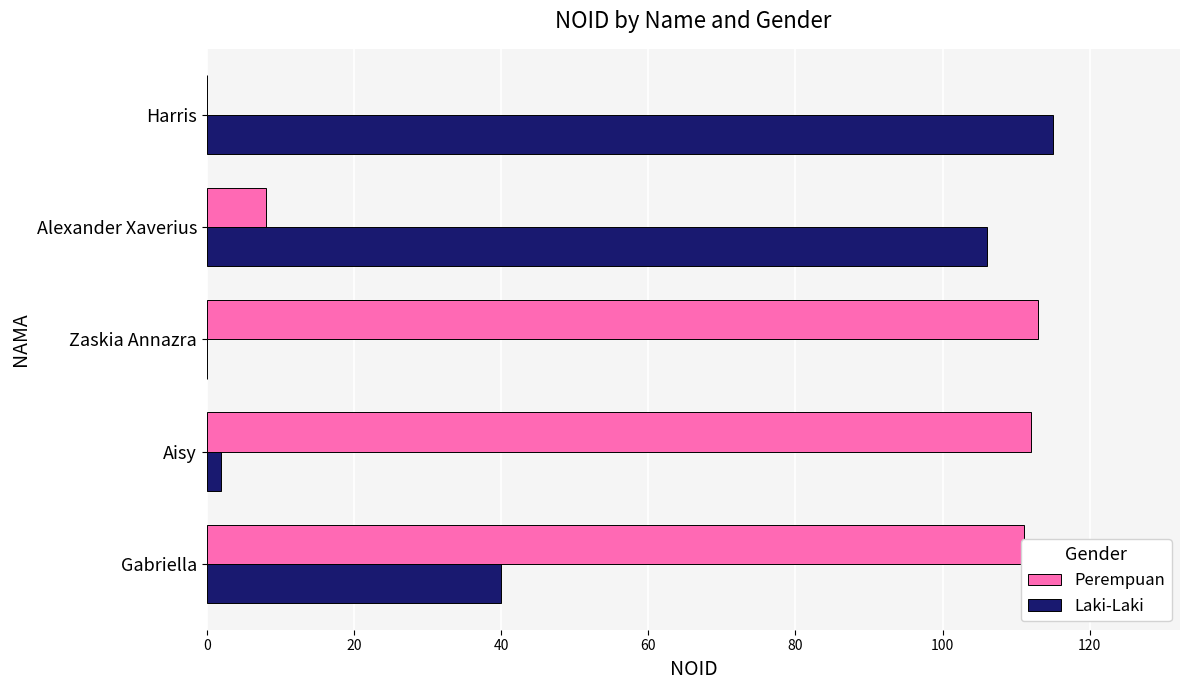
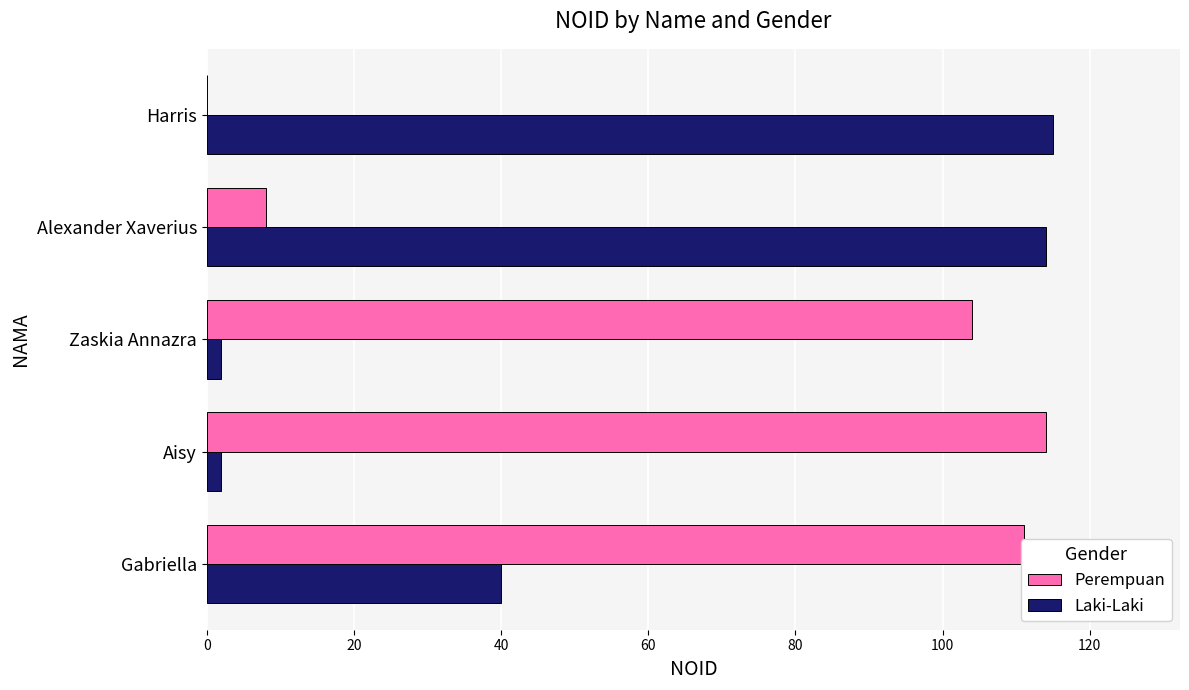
Laki-Laki, Alexander Xaverius: 106 -> 114
Perempuan, Zaskia Annazra: 113 -> 104
Laki-Laki, Zaskia Annazra: 0 -> 2
Perempuan, Aisy: 112 -> 114
